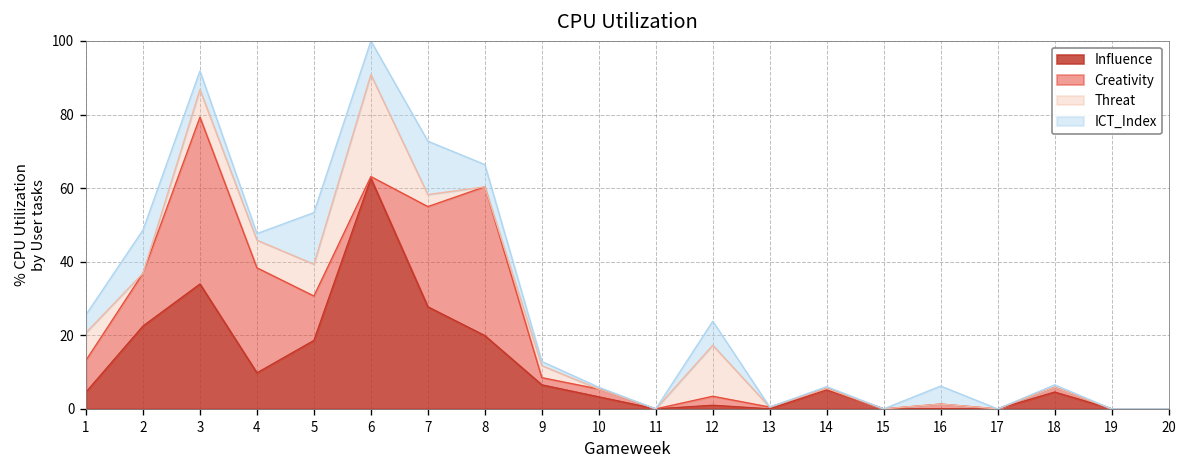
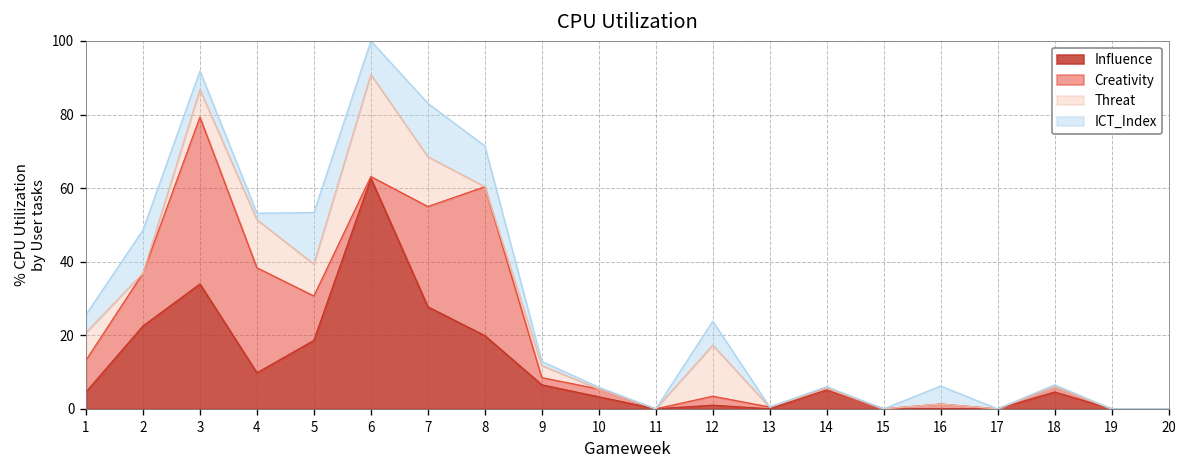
Threat, 4: 8 -> 13
Threat, 7: 3 -> 14
ICT_Index, 8: 6 -> 11
